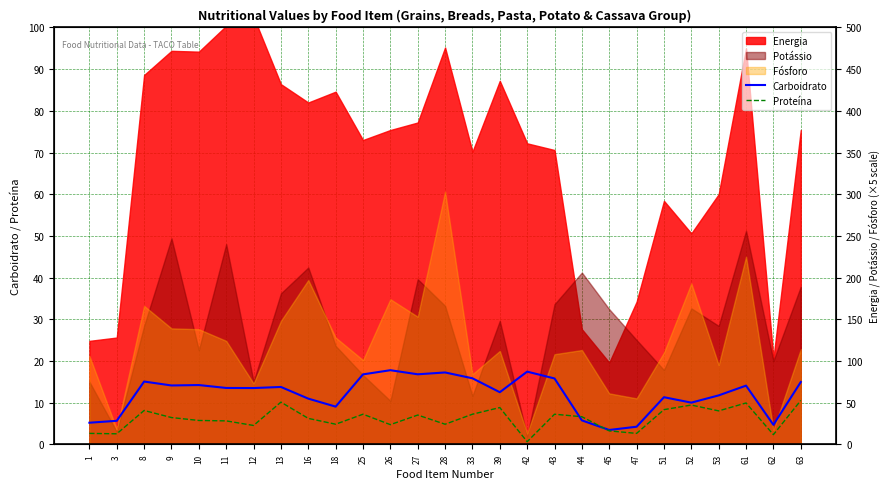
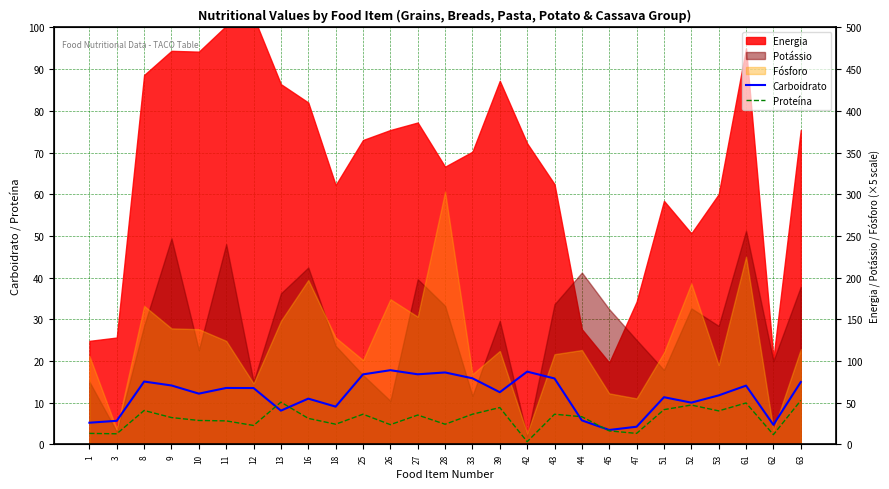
Carboidrato, 10: 14 -> 12
Carboidrato, 13: 14 -> 8
Energia, 18: 85 -> 62
Energia, 28: 95 -> 67
Energia, 43: 71 -> 62
